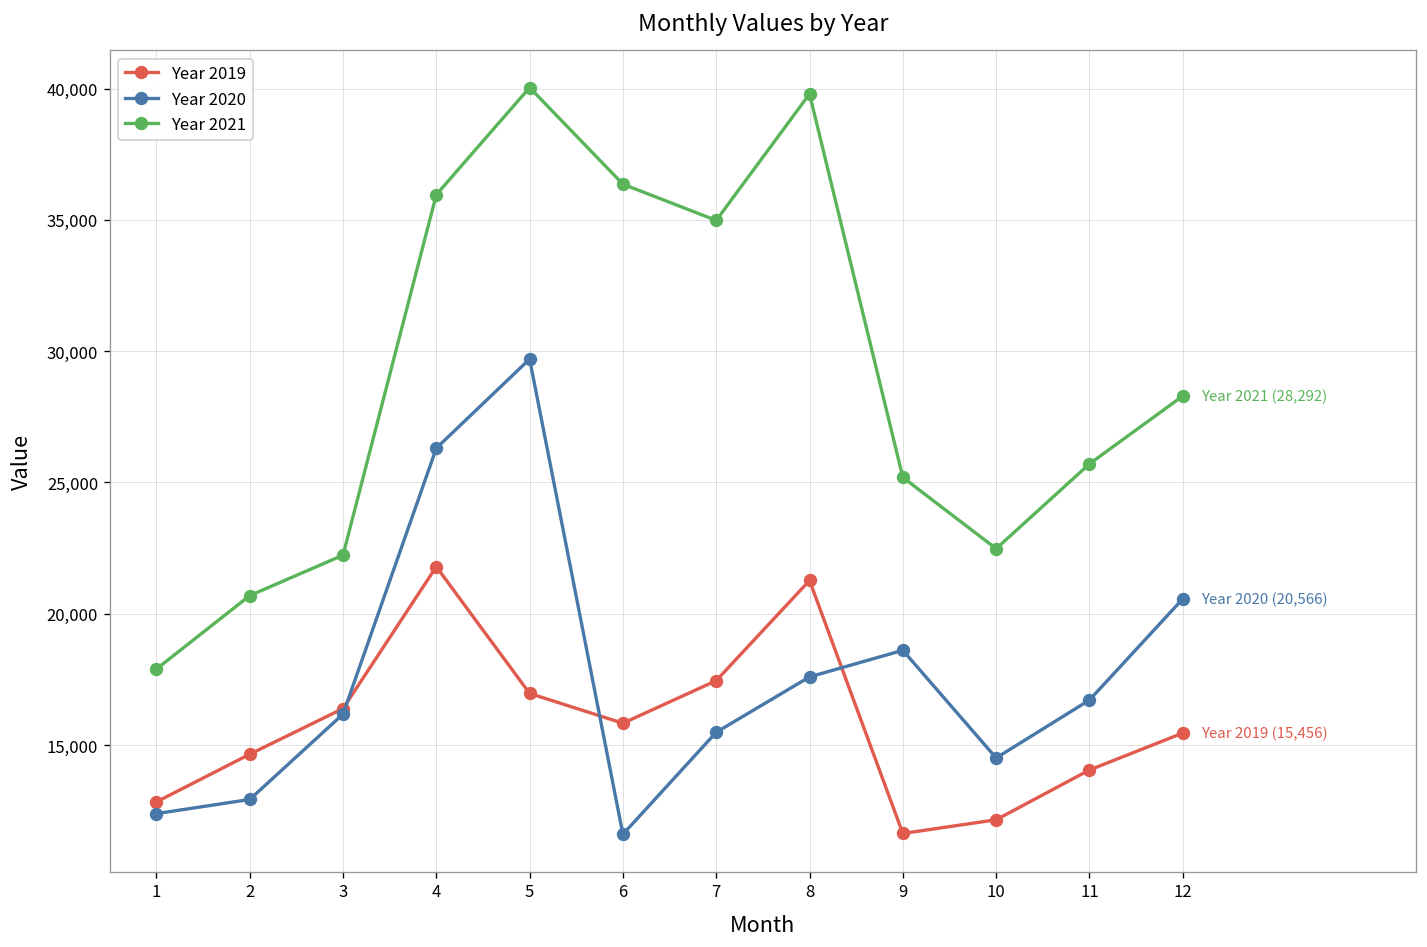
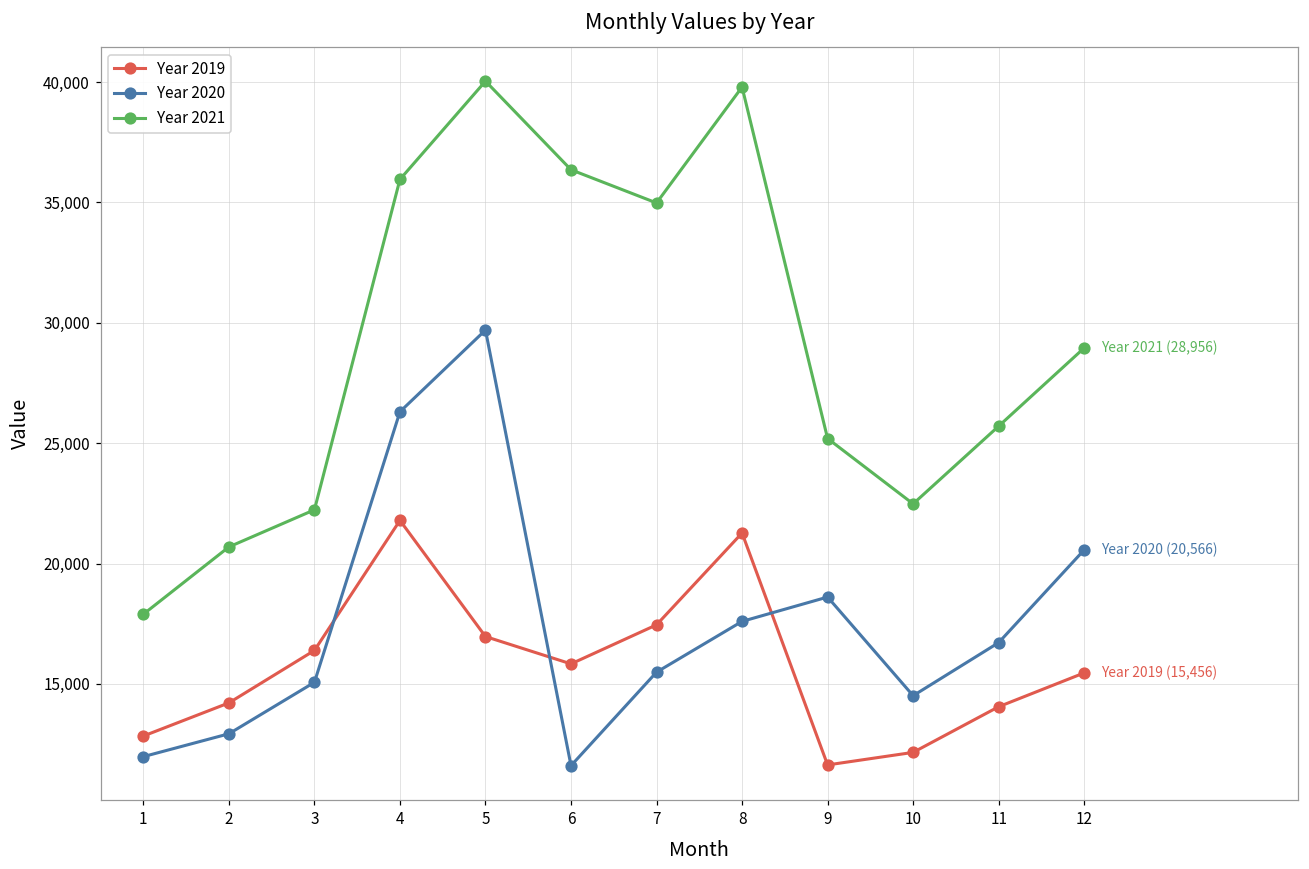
Year 2020, 1: 12,400 -> 12,000
Year 2019, 2: 14,600 -> 14,200
Year 2020, 3: 16,200 -> 15,100
Year 2021, 12: (28,292) -> (28,956)
